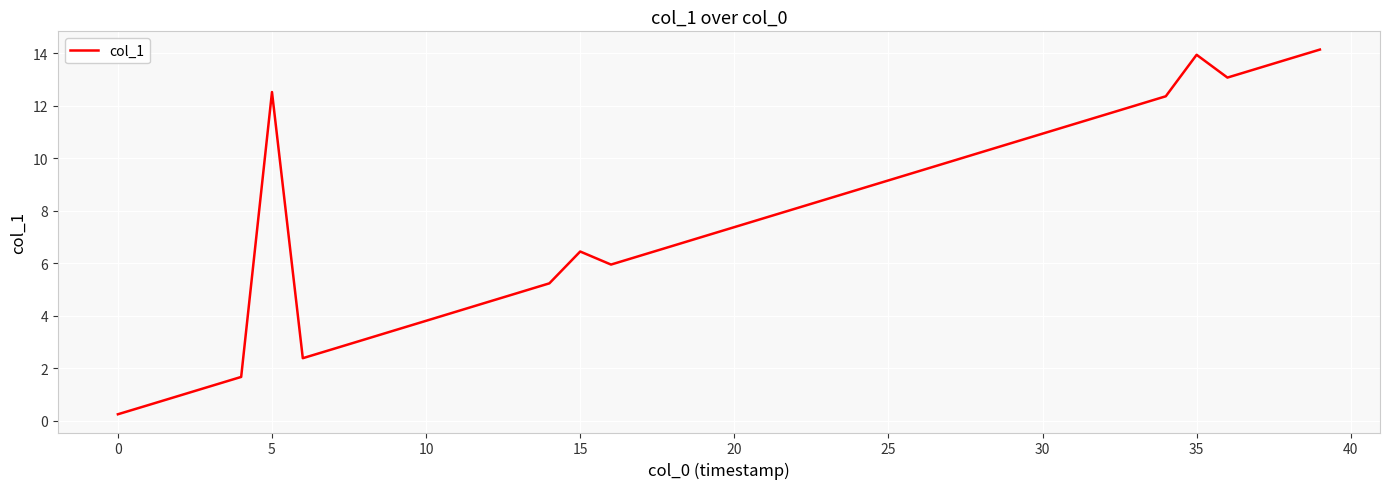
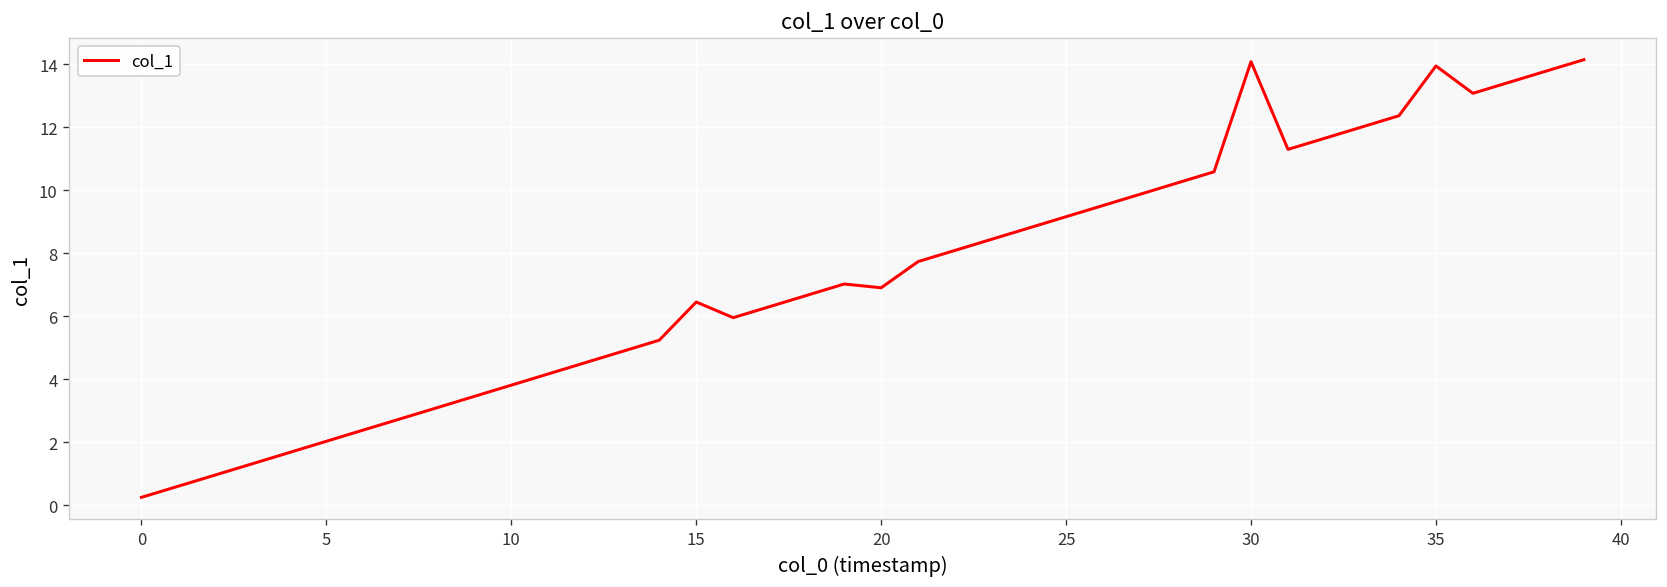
5: 12.5 -> 2.0
20: 7.4 -> 6.9
30: 10.9 -> 14.1
